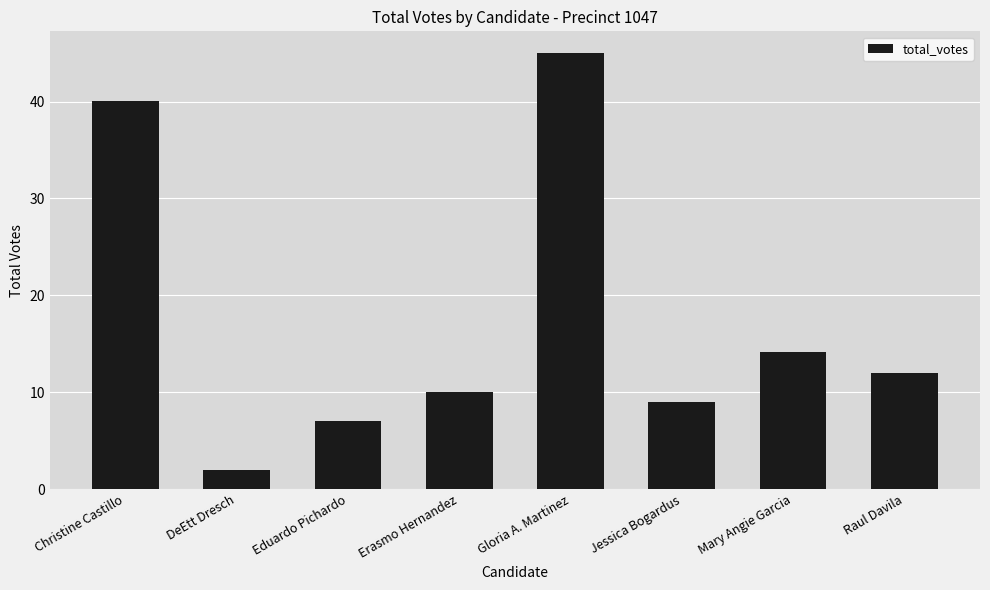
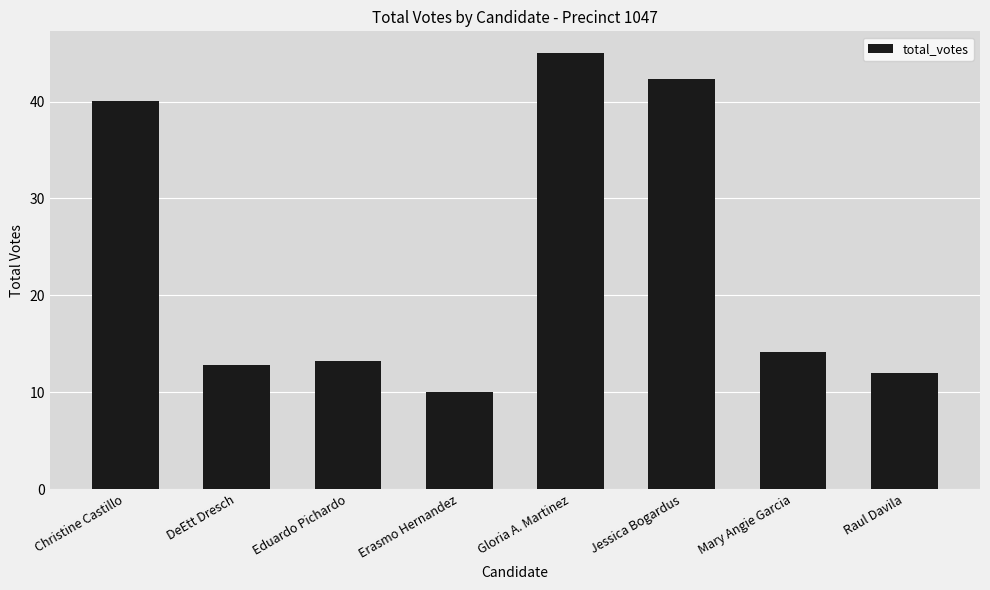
DeEtt Dresch: 2 -> 13
Eduardo Pichardo: 7 -> 13
Jessica Bogardus: 9 -> 42
